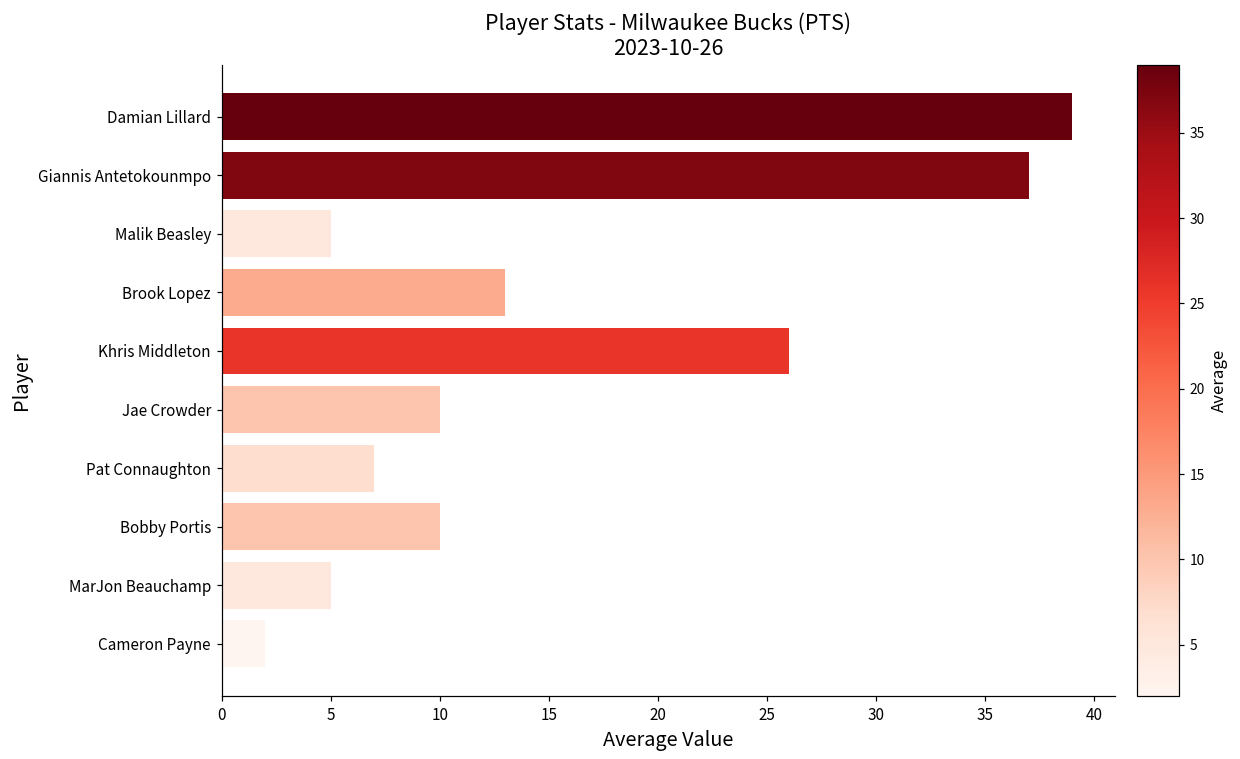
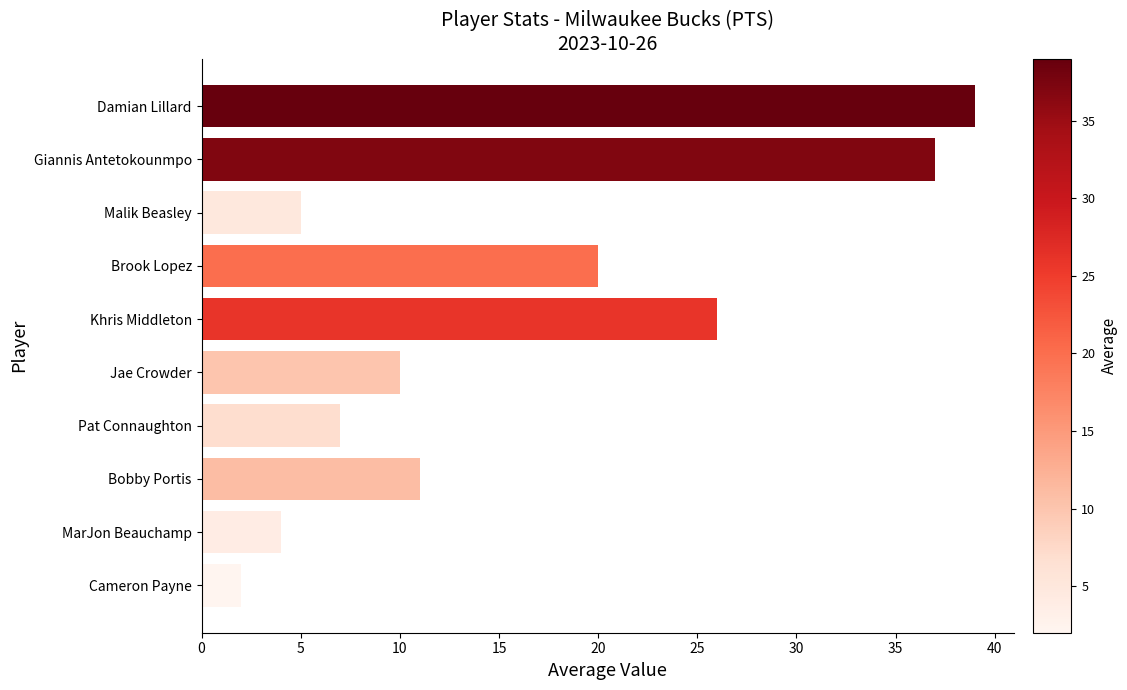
Brook Lopez: 13 -> 20
Bobby Portis: 10 -> 11
MarJon Beauchamp: 5 -> 4
